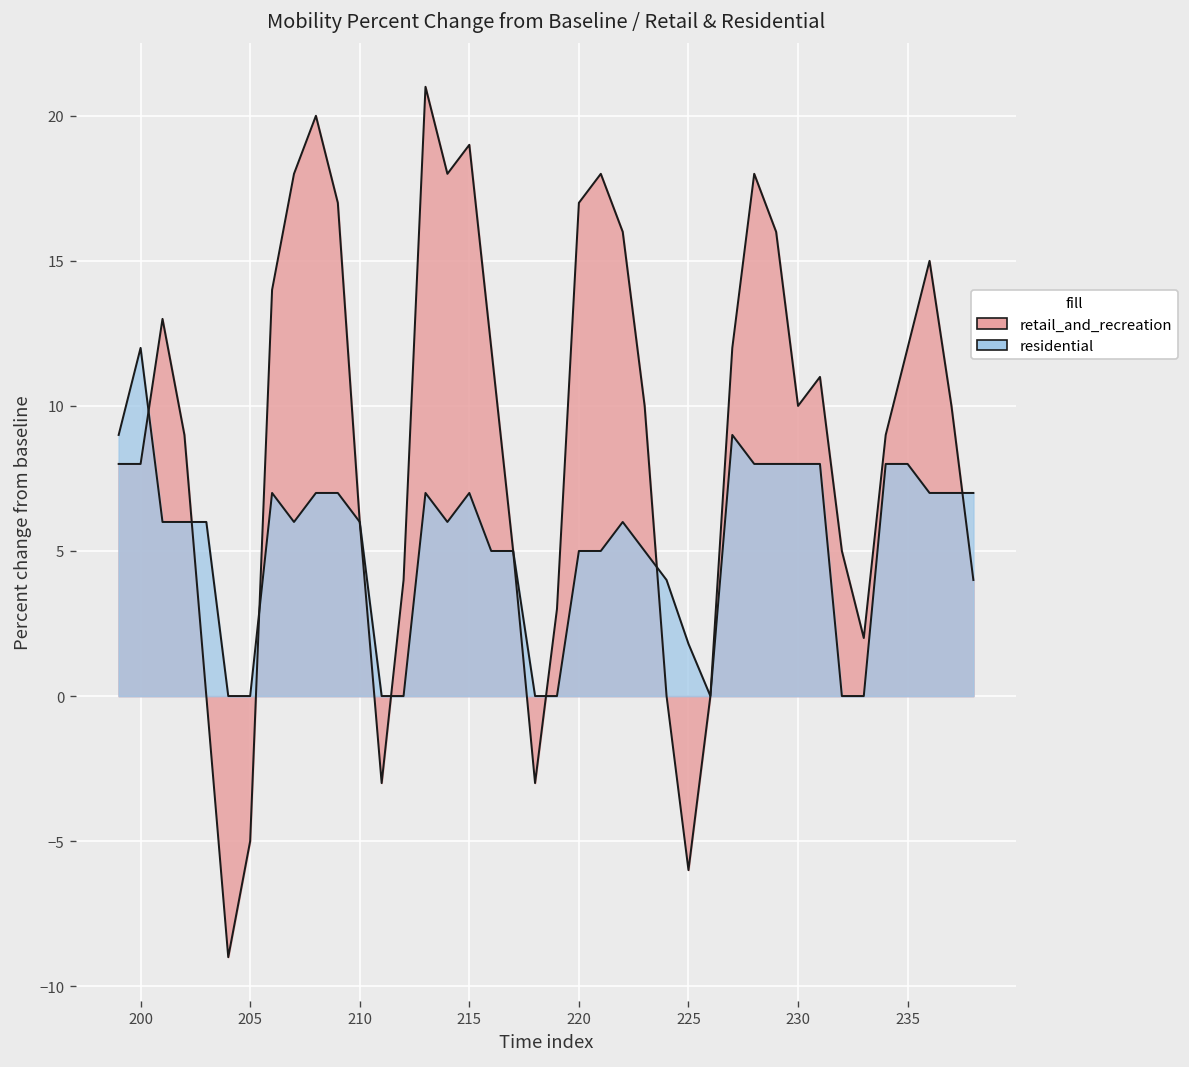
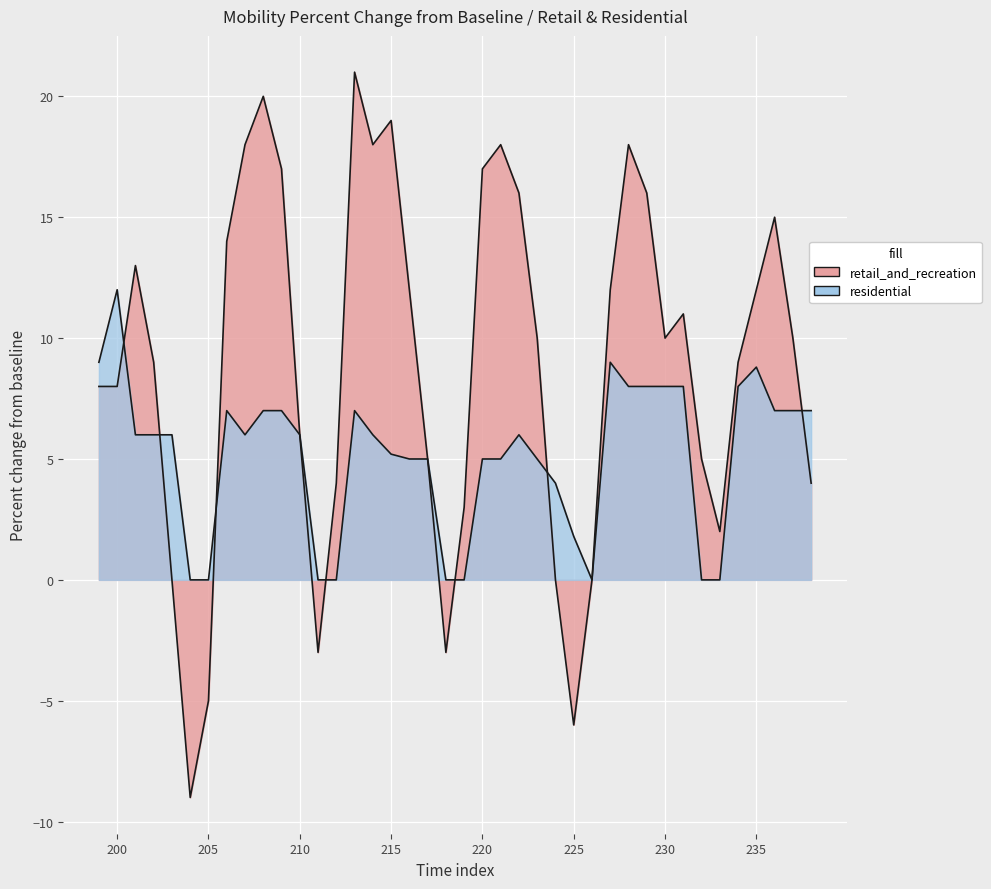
residential, 215: 7.0 -> 5.2
residential, 235: 8.0 -> 8.8
